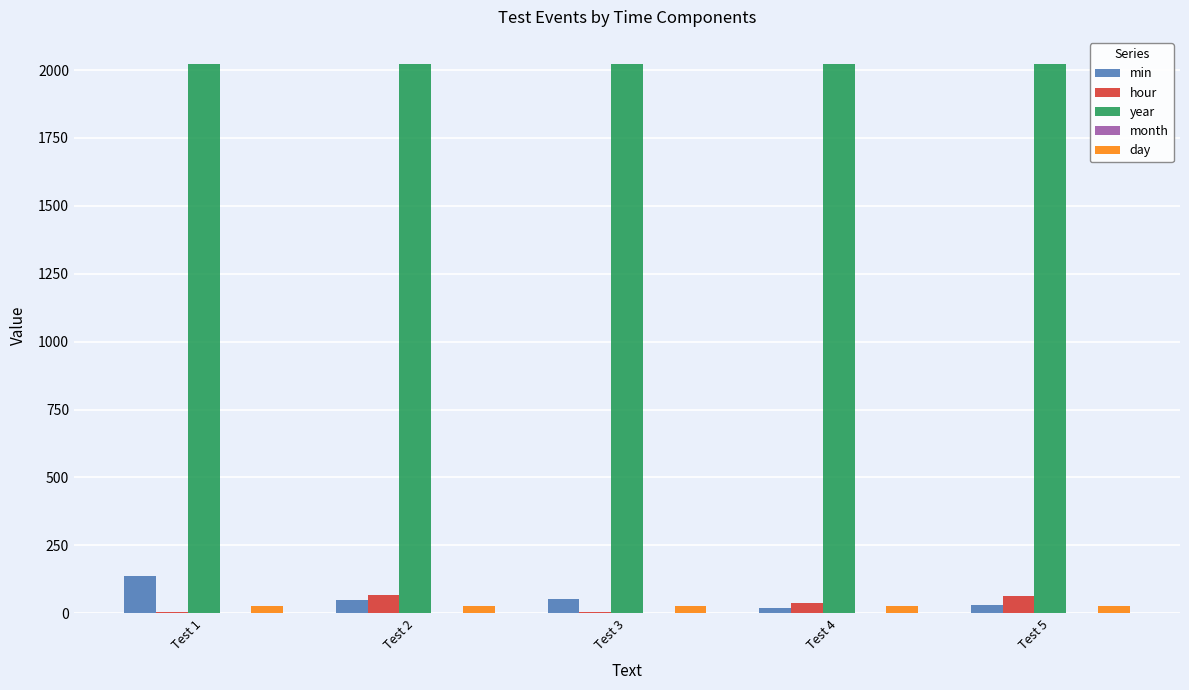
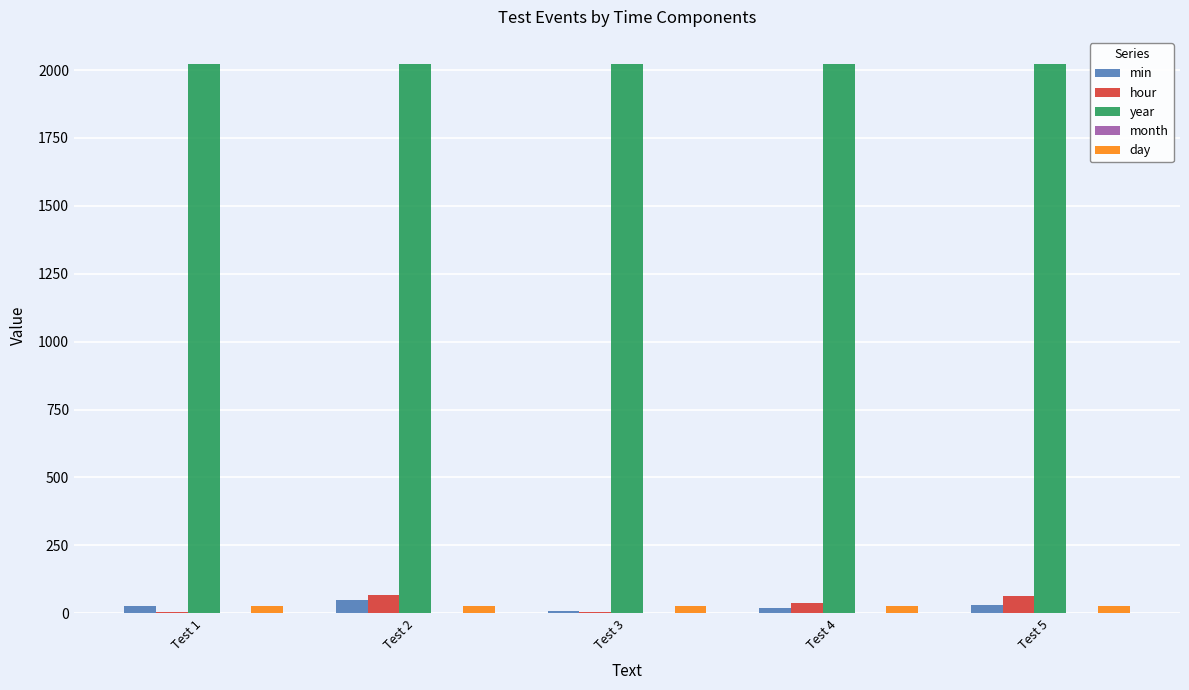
min, Test 1: 140 -> 30
min, Test 3: 50 -> 10
